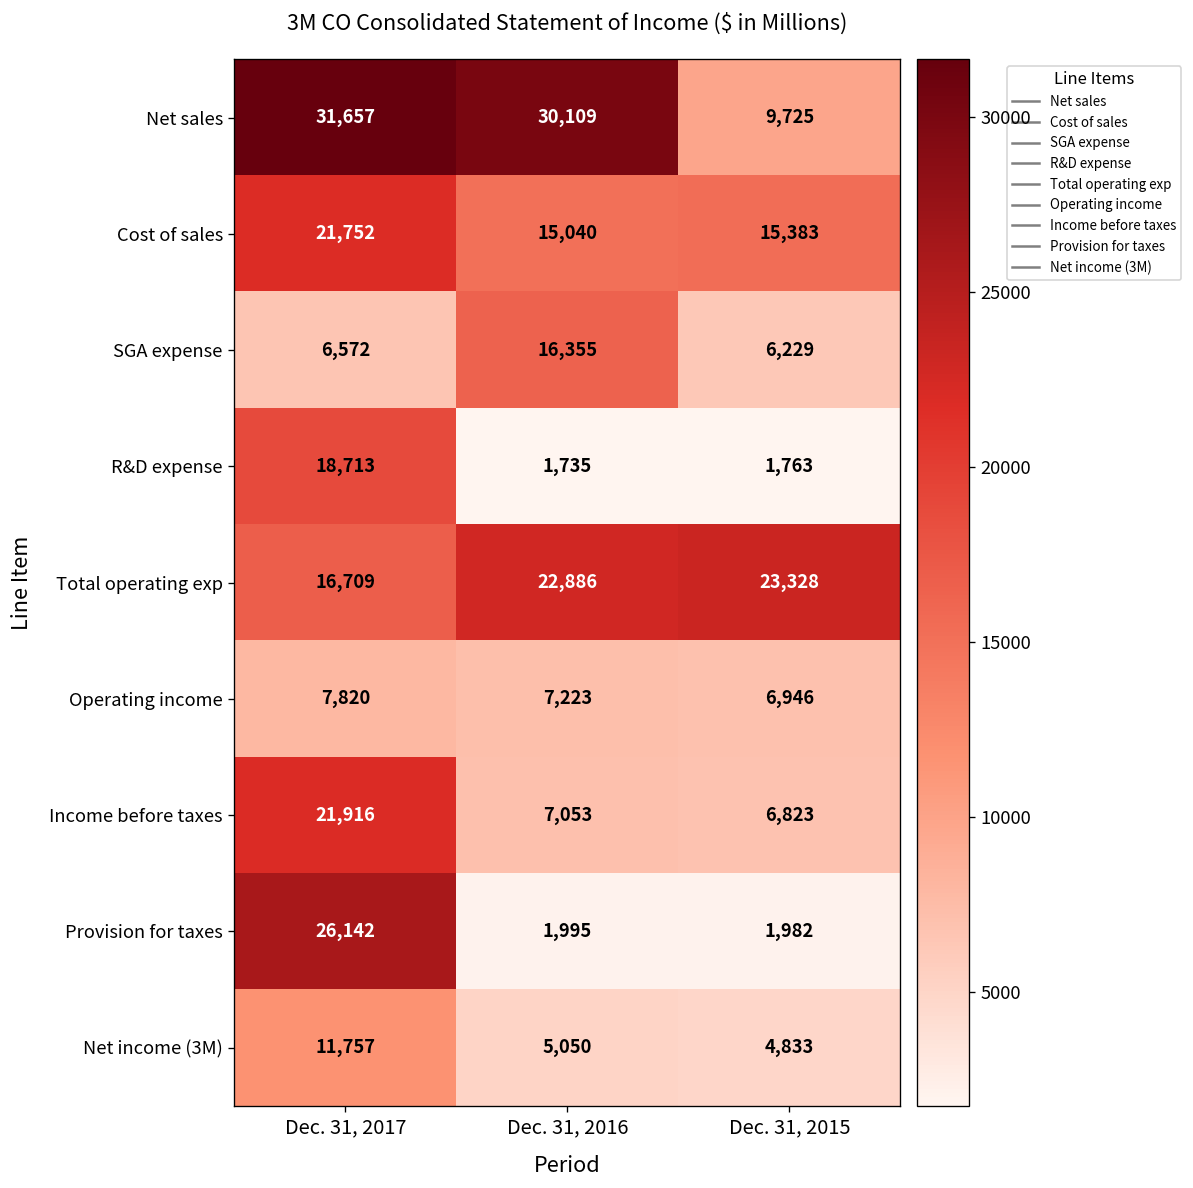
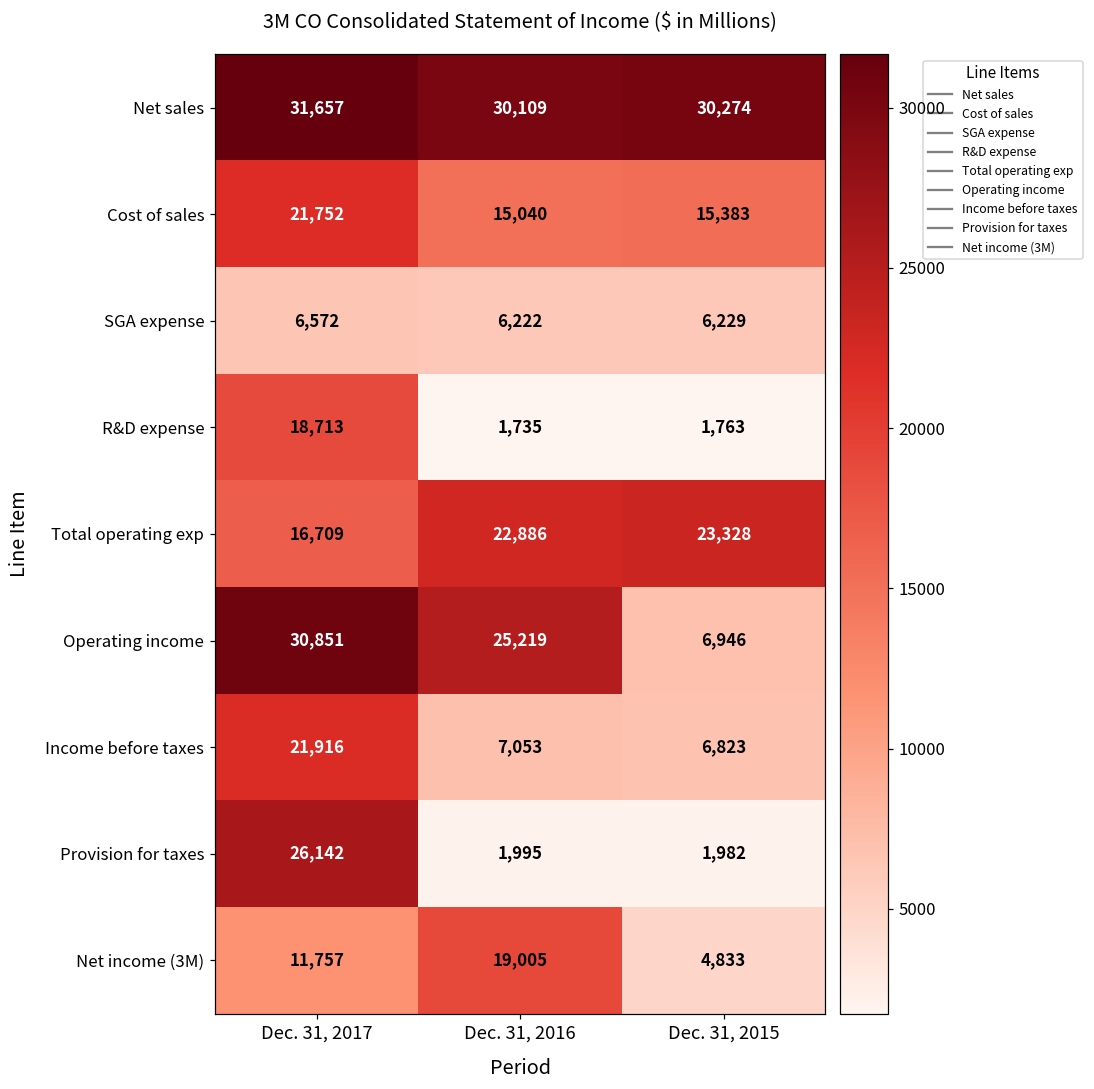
Net sales, Dec. 31, 2015: 9,725 -> 30,274
SGA expense, Dec. 31, 2016: 16,355 -> 6,222
Operating income, Dec. 31, 2017: 7,820 -> 30,851
Operating income, Dec. 31, 2016: 7,223 -> 25,219
Net income (3M), Dec. 31, 2016: 5,050 -> 19,005
